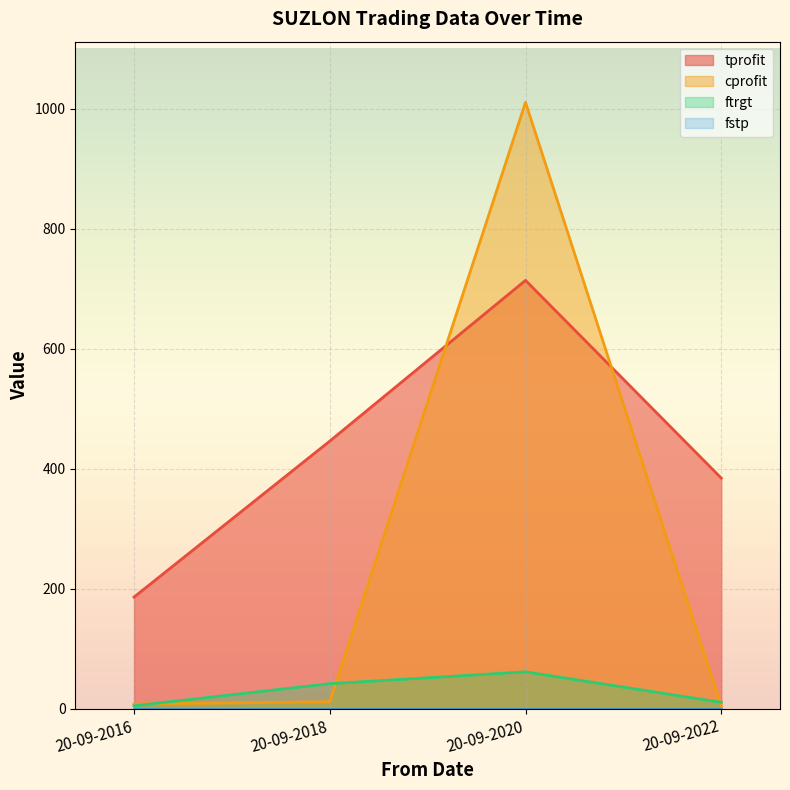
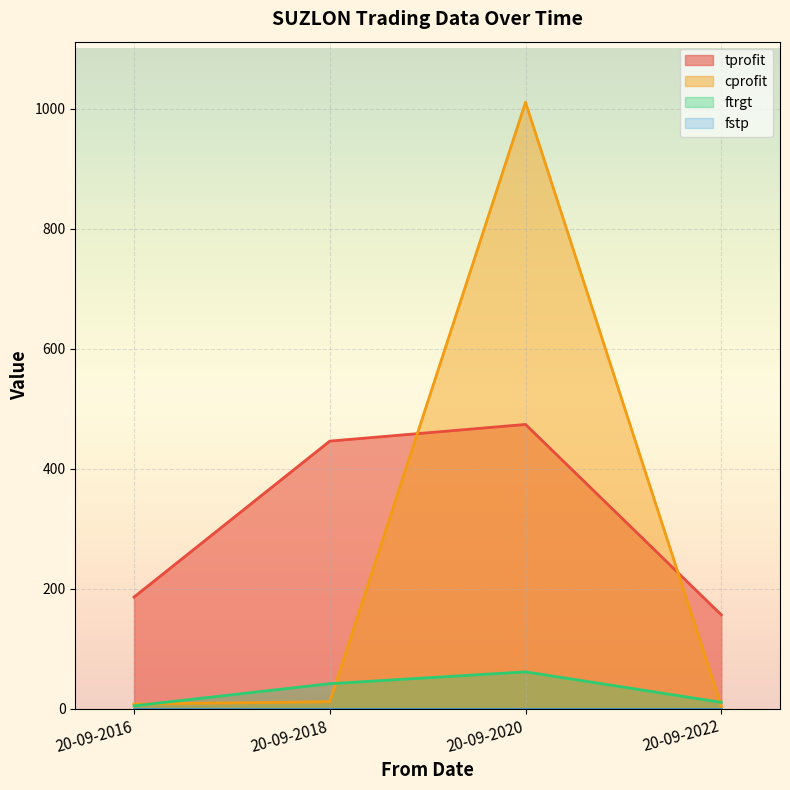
tprofit, 20-09-2020: 710 -> 470
tprofit, 20-09-2022: 380 -> 160
